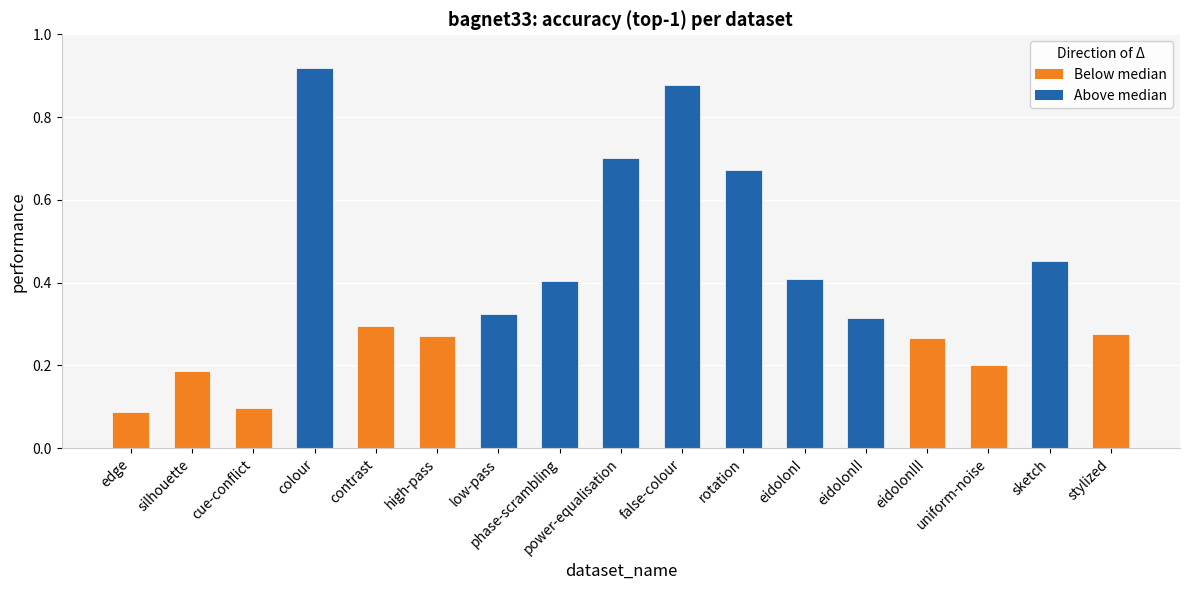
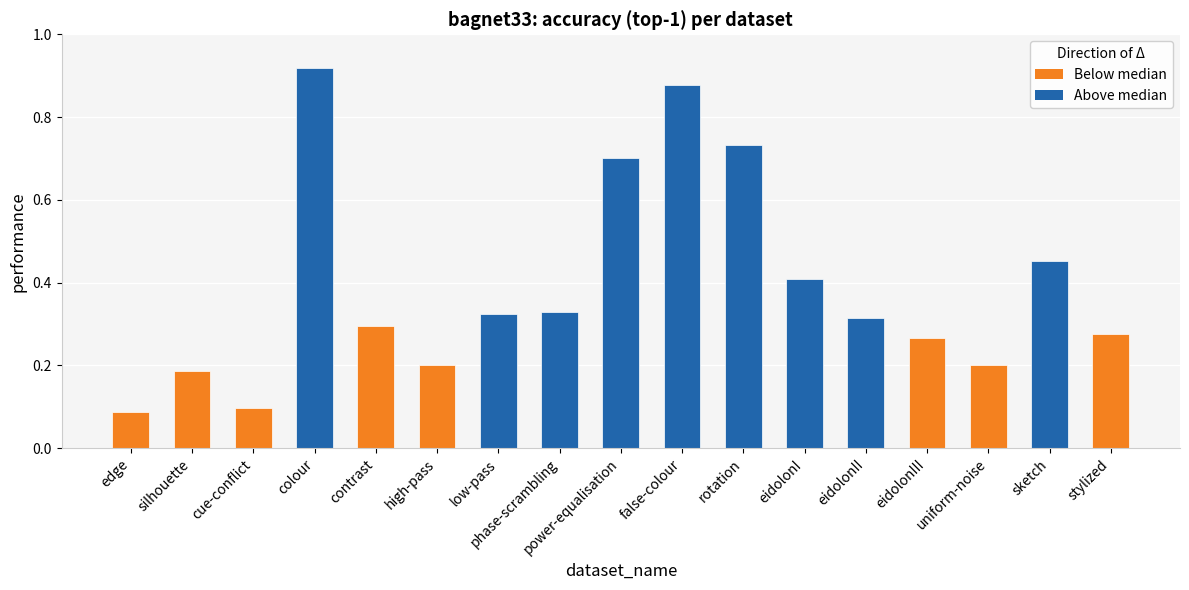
high-pass: 0.27 -> 0.20
phase-scrambling: 0.40 -> 0.33
rotation: 0.67 -> 0.73
